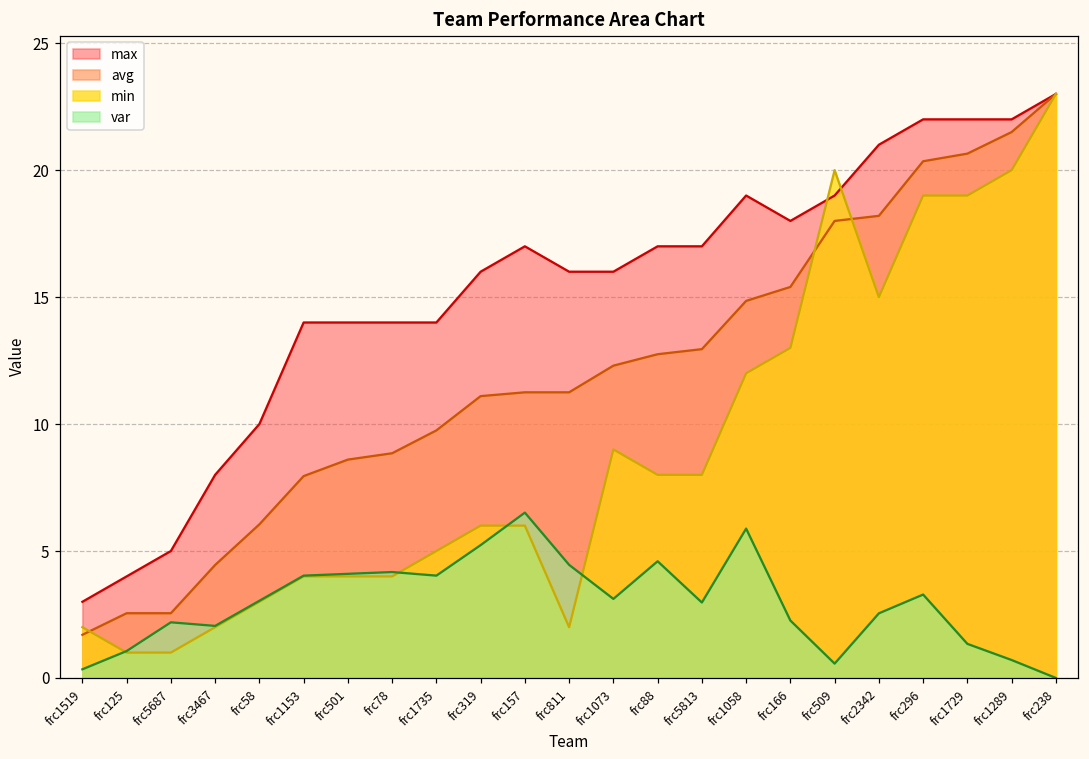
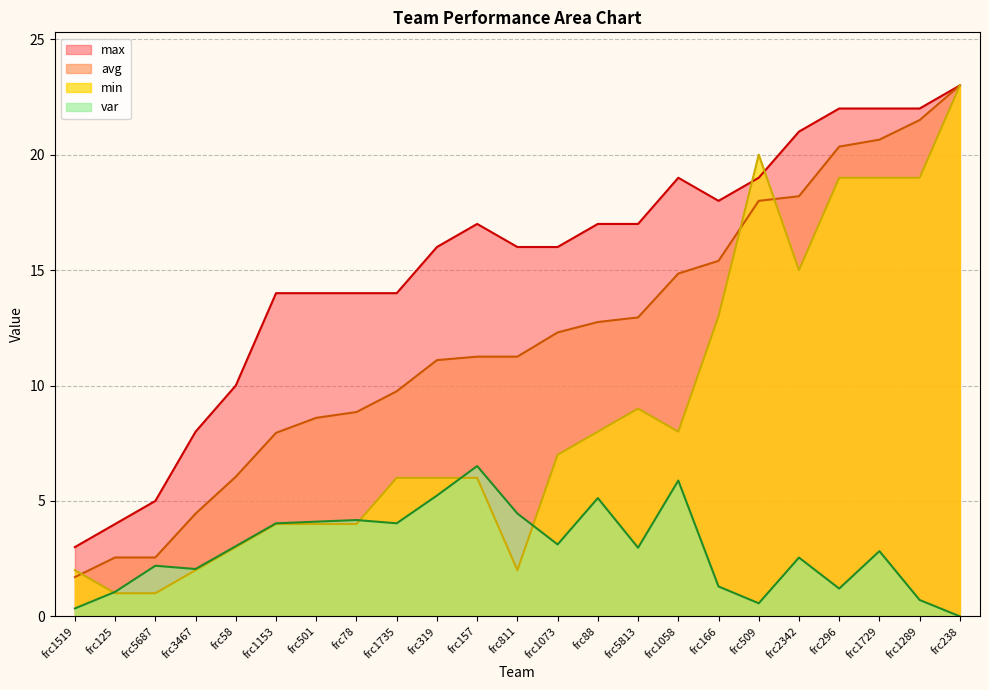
min, frc1735: 5 -> 6
min, frc1073: 9 -> 7
var, frc88: 4.6 -> 5.1
min, frc5813: 8 -> 9
min, frc1058: 12 -> 8
var, frc166: 2.3 -> 1.3
var, frc296: 3.3 -> 1.2
var, frc1729: 1.3 -> 2.8
min, frc1289: 20 -> 19
